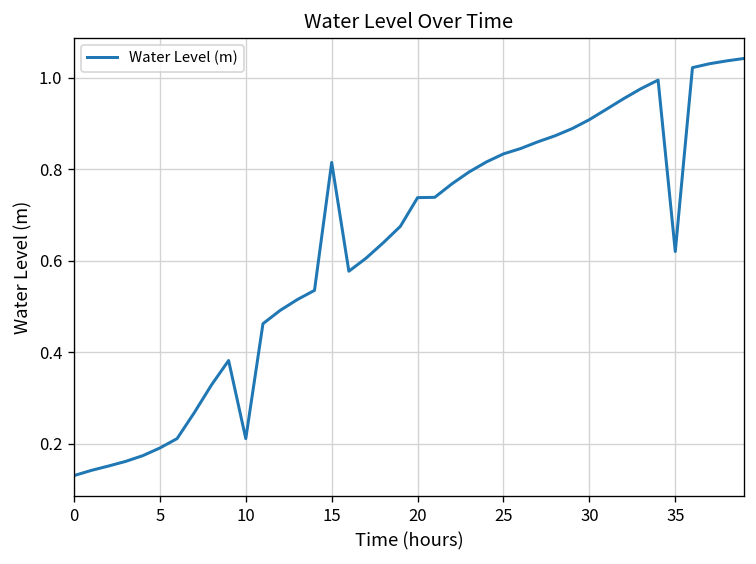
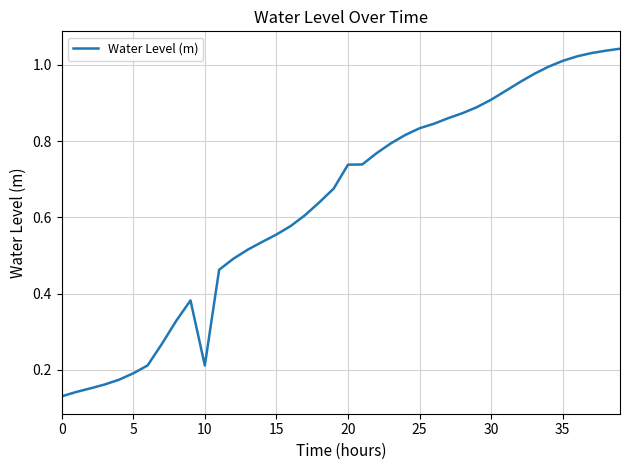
15: 0.82 -> 0.55
35: 0.62 -> 1.01
